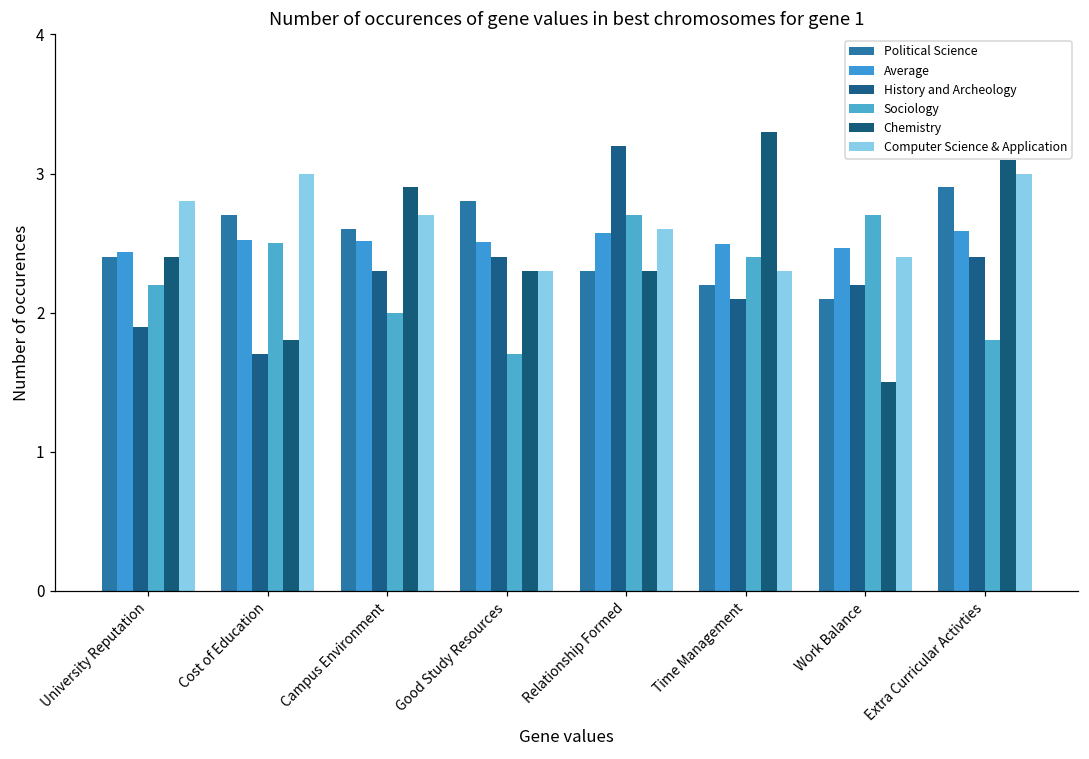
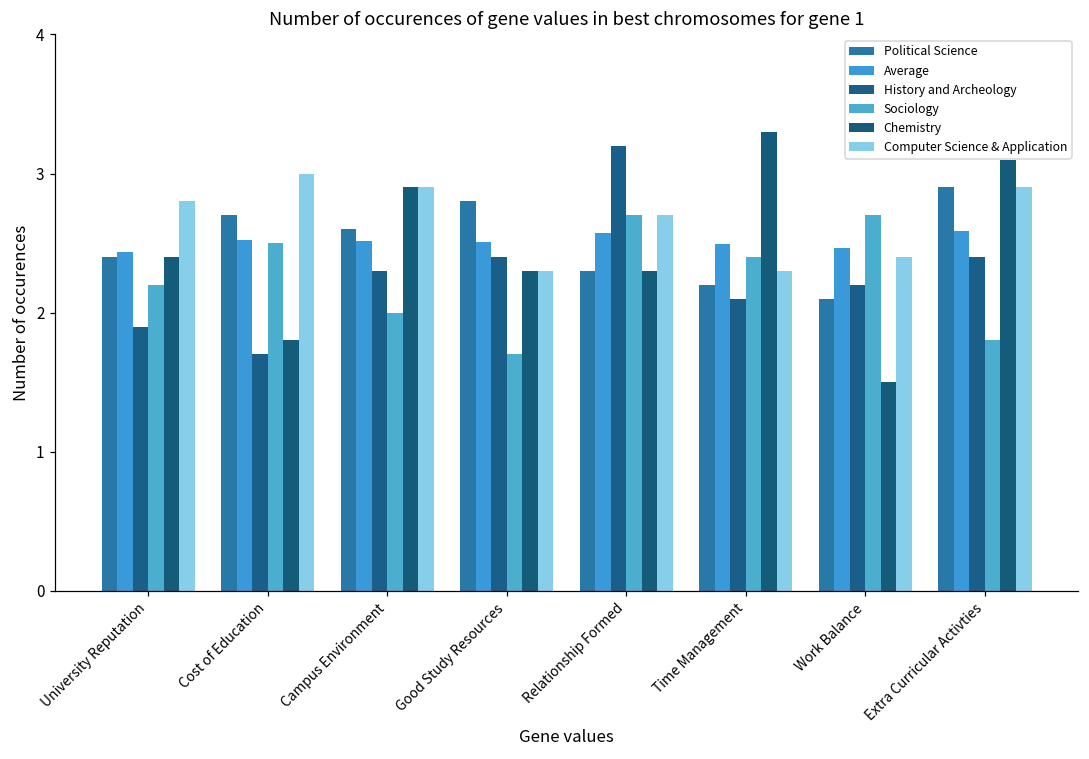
Computer Science & Application, Campus Environment: 2.7 -> 2.9
Computer Science & Application, Relationship Formed: 2.6 -> 2.7
Computer Science & Application, Extra Curricular Activties: 3.0 -> 2.9
